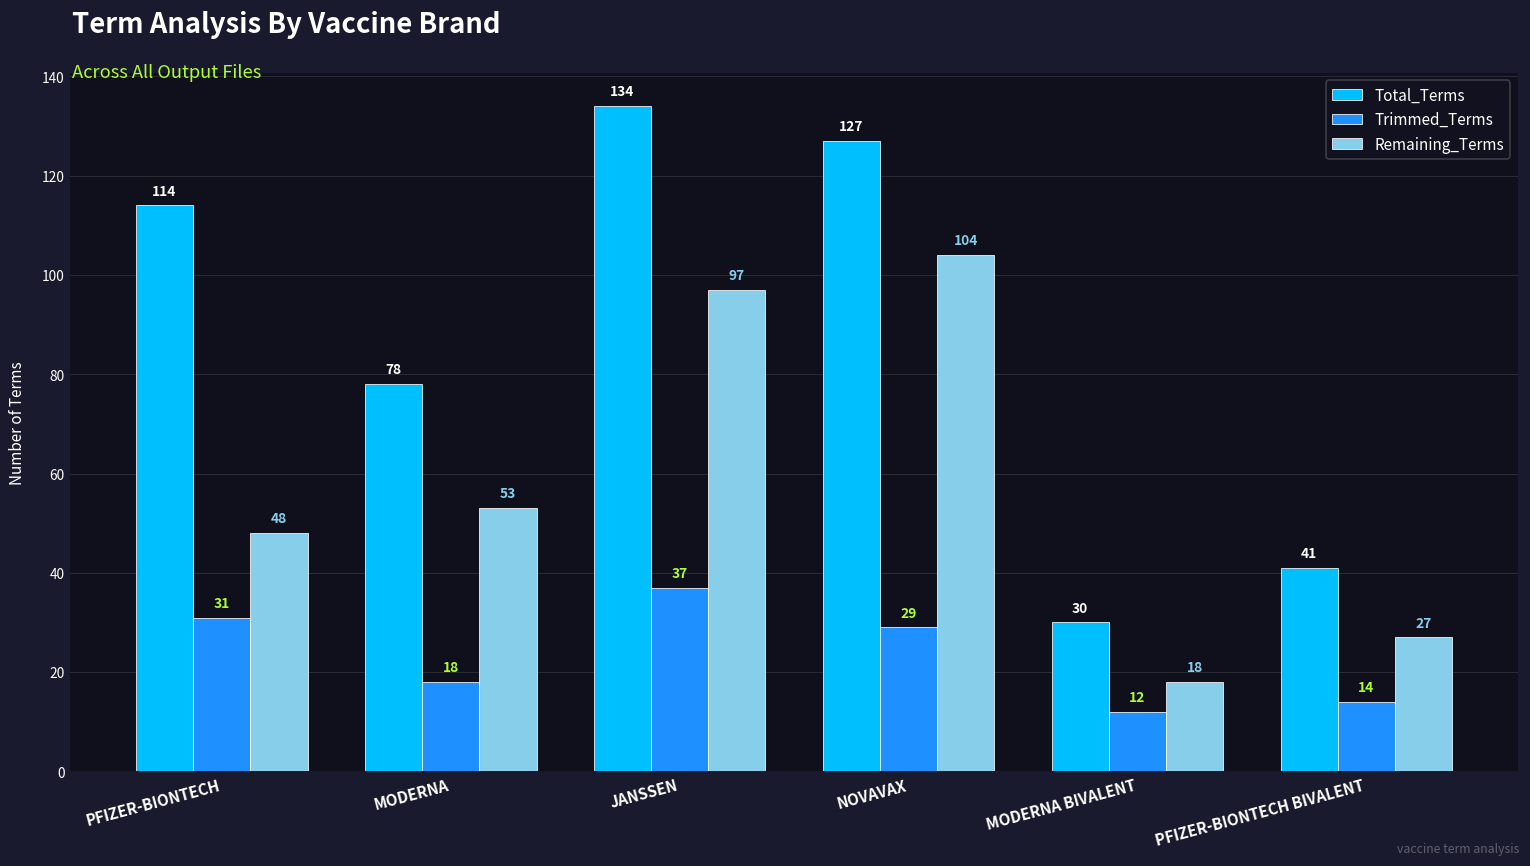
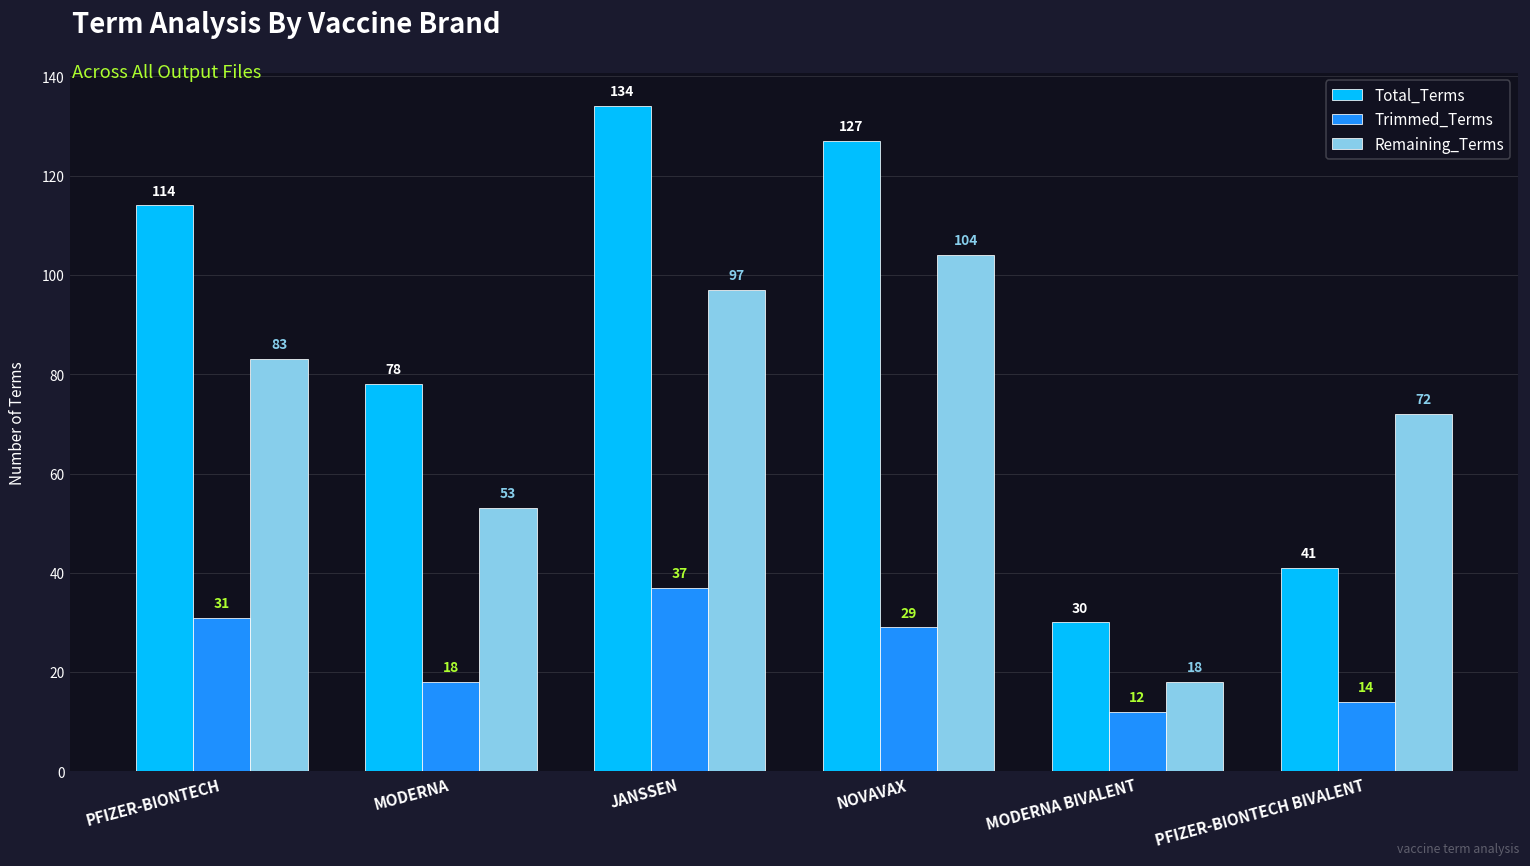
Remaining_Terms, PFIZER-BIONTECH: 48 -> 83
Remaining_Terms, PFIZER-BIONTECH BIVALENT: 27 -> 72
